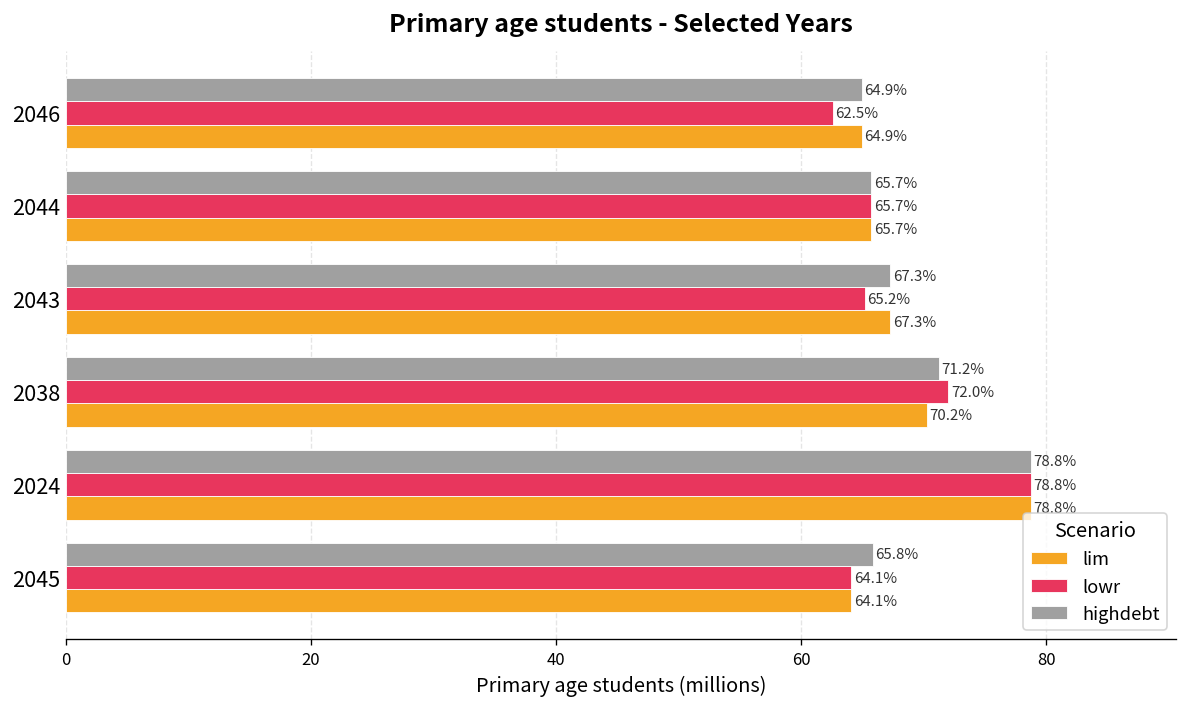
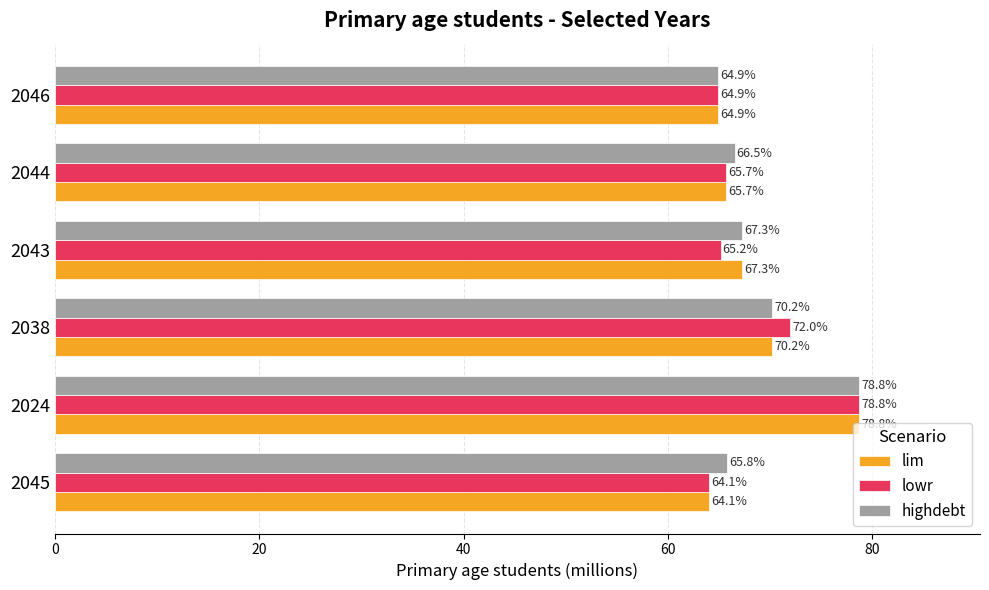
lowr, 2046: 62.5% -> 64.9%
highdebt, 2044: 65.7% -> 66.5%
highdebt, 2038: 71.2% -> 70.2%
